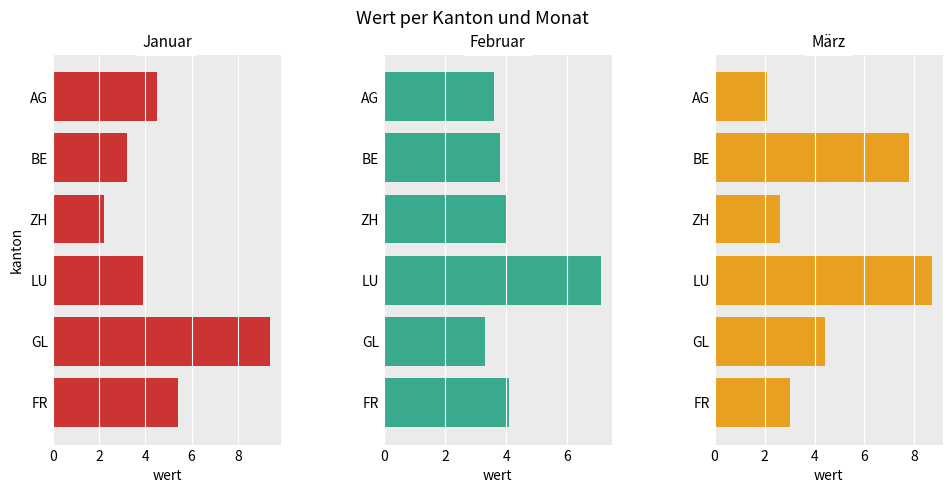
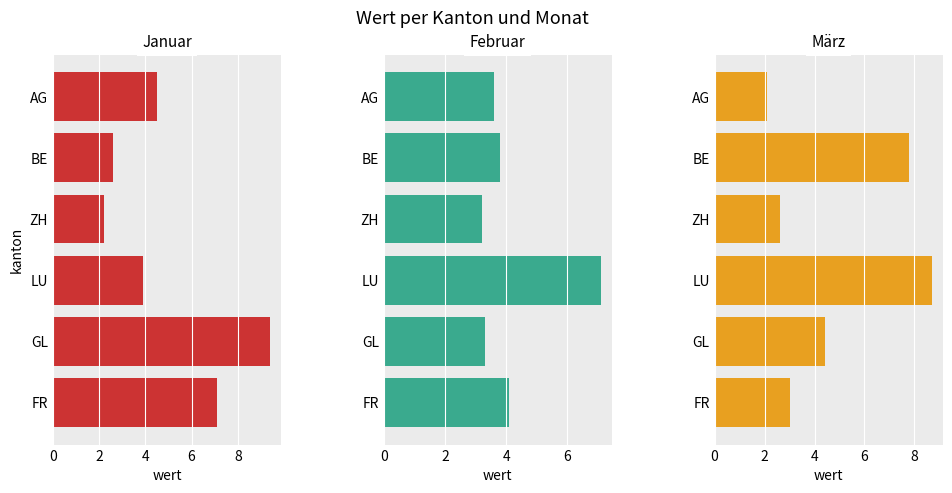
Januar, BE: 3.2 -> 2.6
Januar, FR: 5.4 -> 7.1
Februar, ZH: 4.0 -> 3.2
